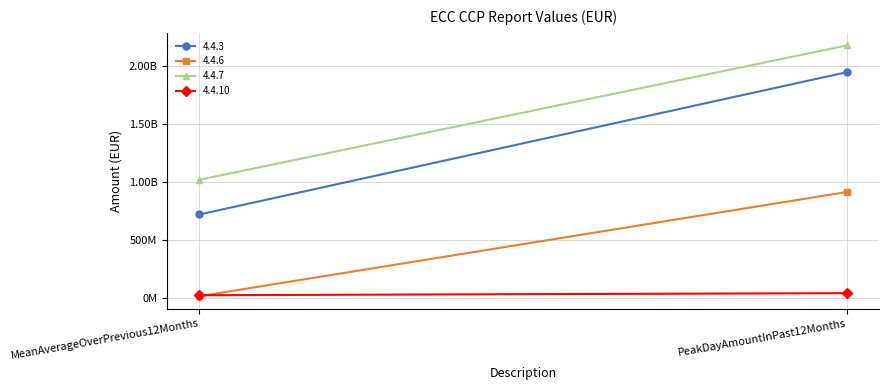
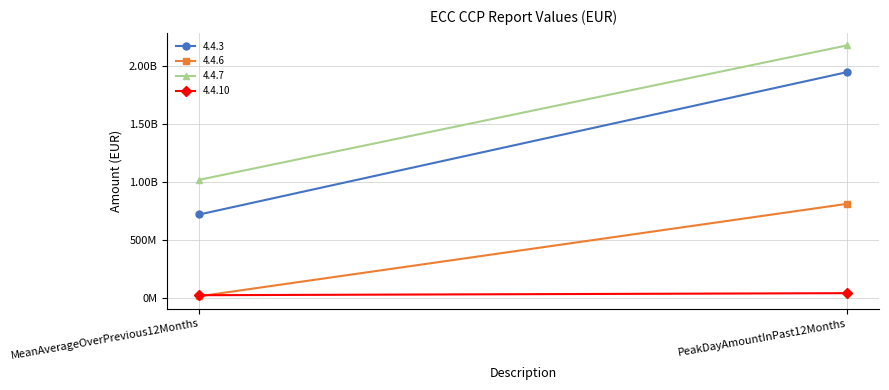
4.4.6, PeakDayAmountInPast12Months: 910000000 -> 810000000
